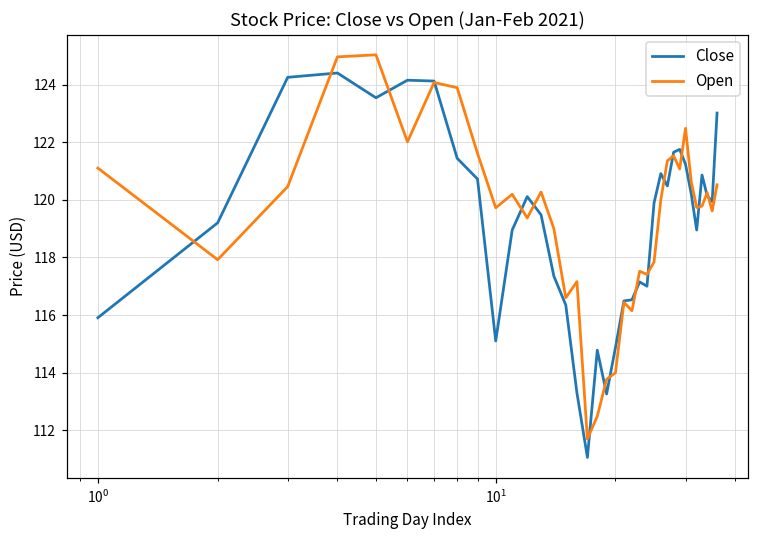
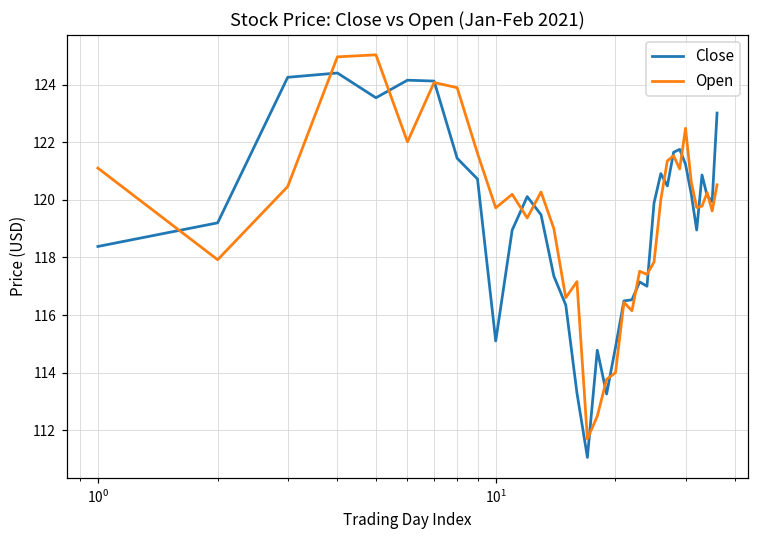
Close, 10^0: 115.9 -> 118.4
